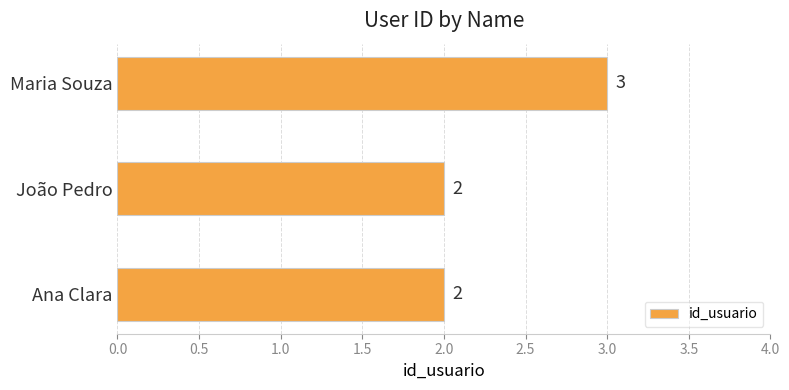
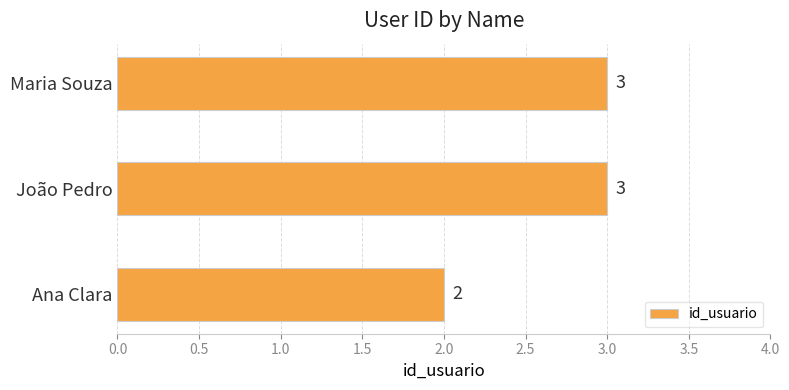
João Pedro: 2 -> 3
